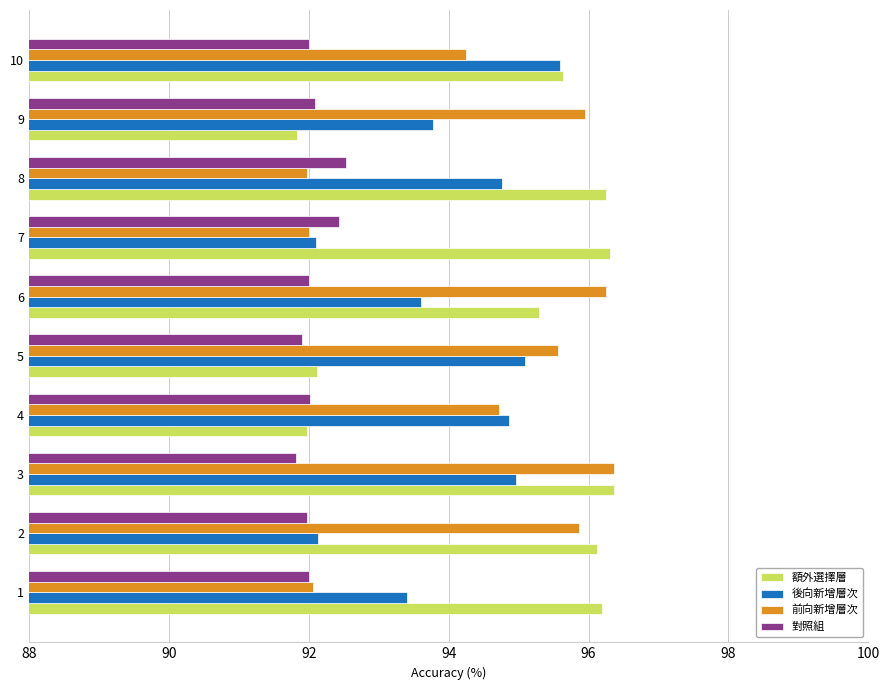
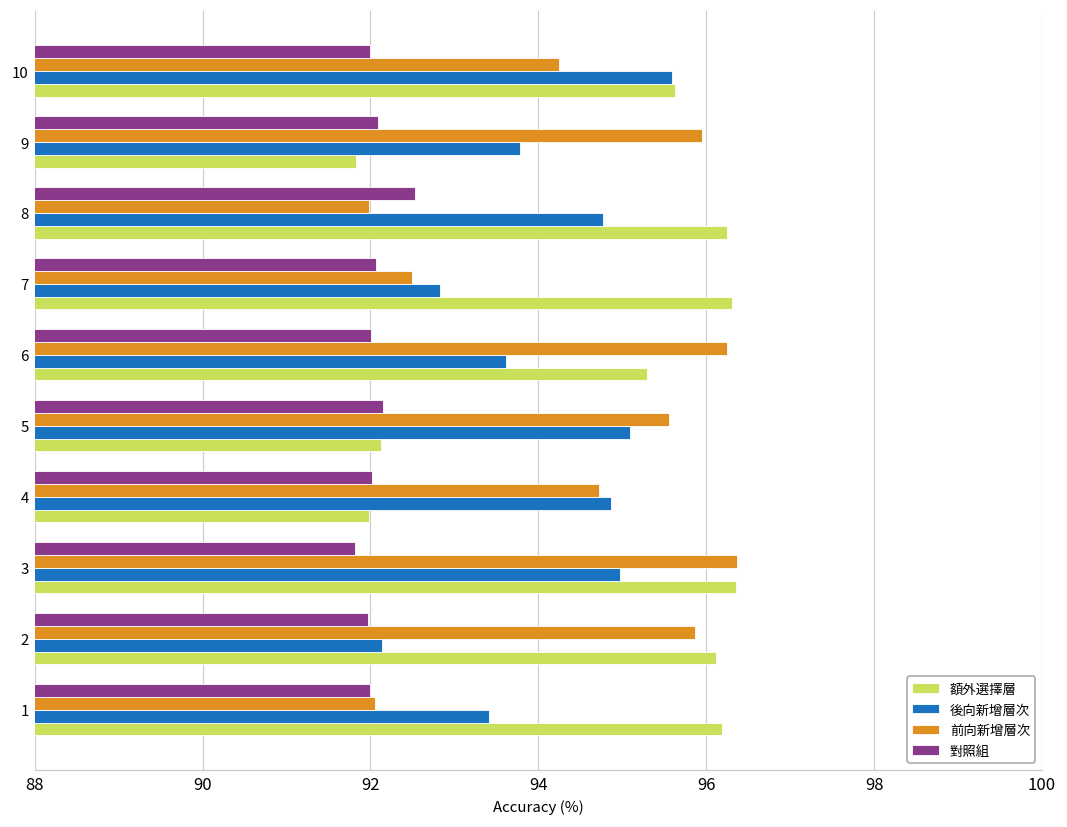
對照組, 7: 92.4 -> 92.1
前向新增層次, 7: 92.0 -> 92.5
後向新增層次, 7: 92.1 -> 92.8
對照組, 5: 91.9 -> 92.2
